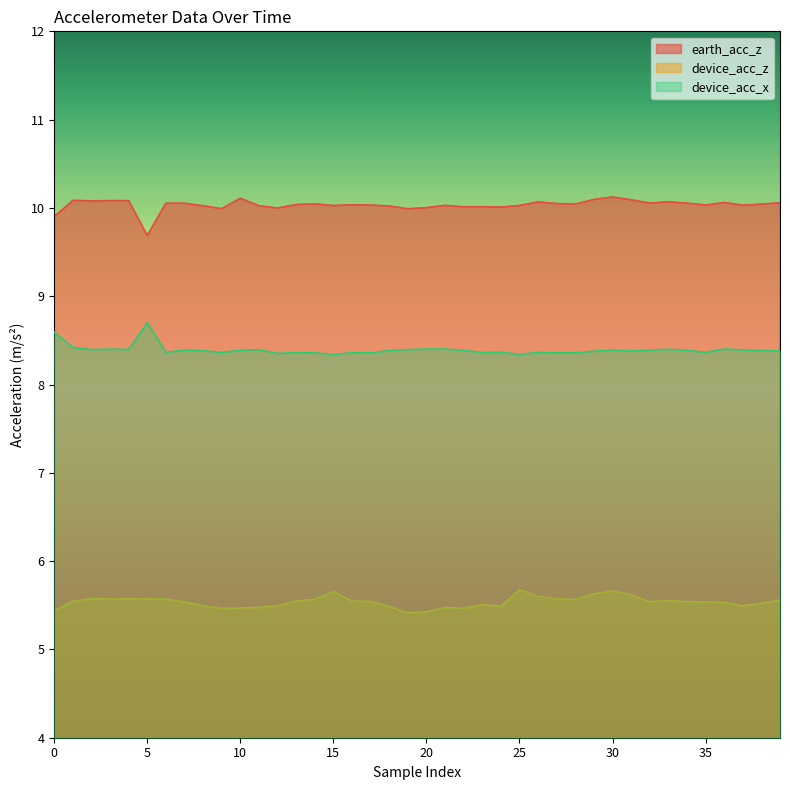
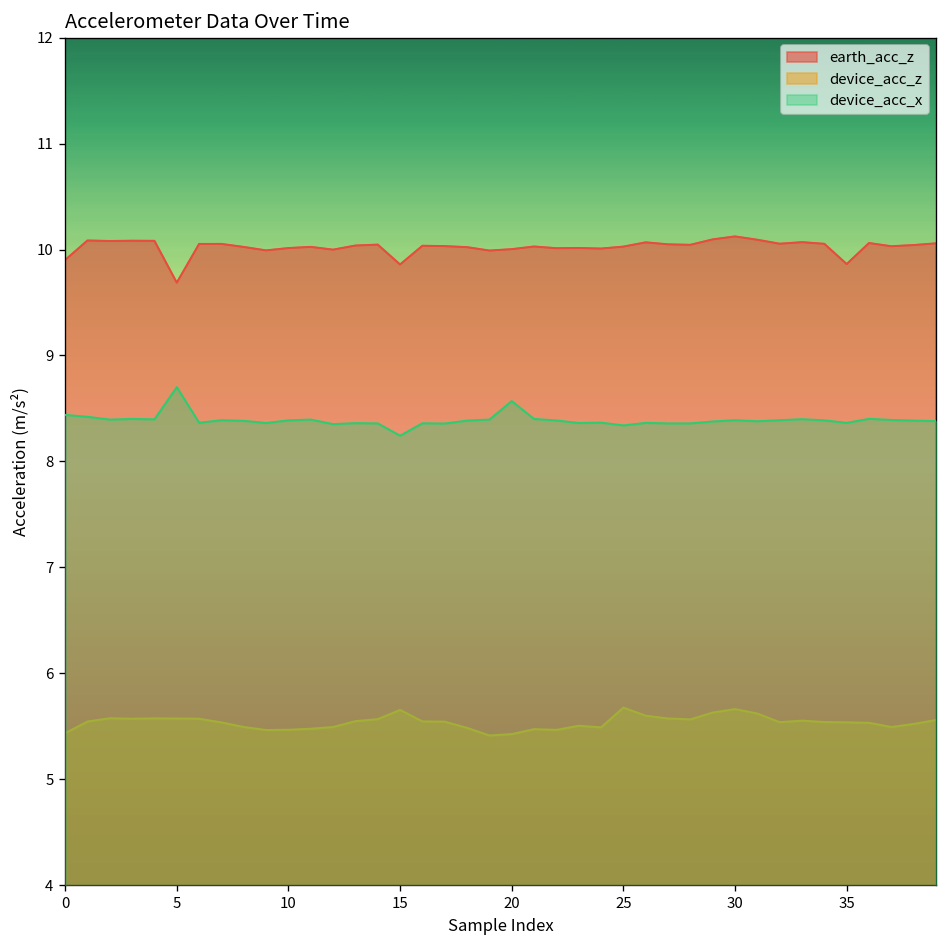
device_acc_x, 0: 8.6 -> 8.4
earth_acc_z, 10: 10.1 -> 10.0
earth_acc_z, 15: 10.0 -> 9.9
device_acc_x, 15: 8.3 -> 8.2
device_acc_x, 20: 8.4 -> 8.6
earth_acc_z, 35: 10.0 -> 9.9
